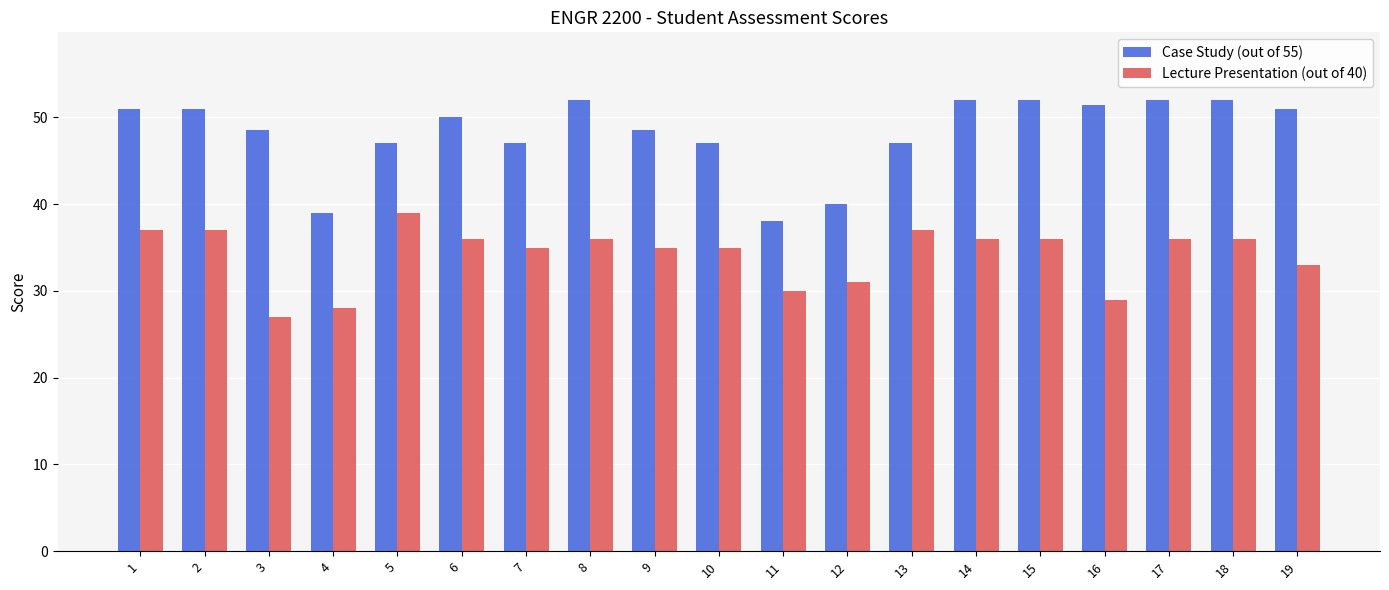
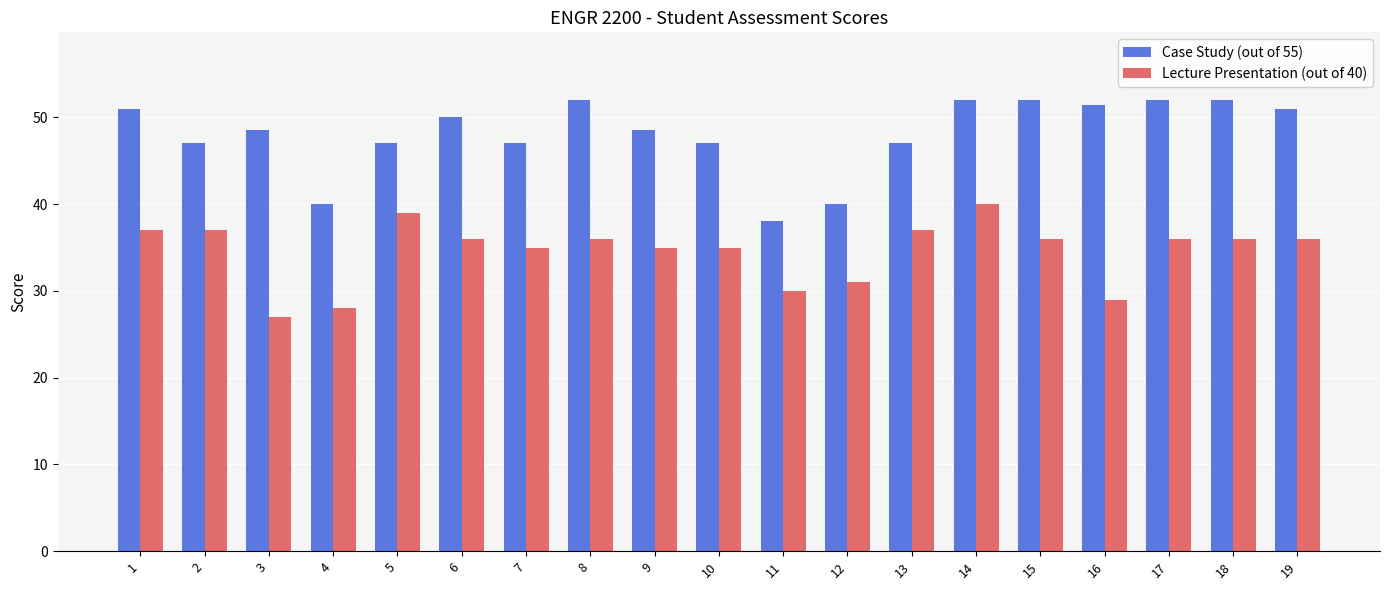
Case Study (out of 55), 2: 51 -> 47
Case Study (out of 55), 4: 39 -> 40
Lecture Presentation (out of 40), 14: 36 -> 40
Lecture Presentation (out of 40), 19: 33 -> 36
